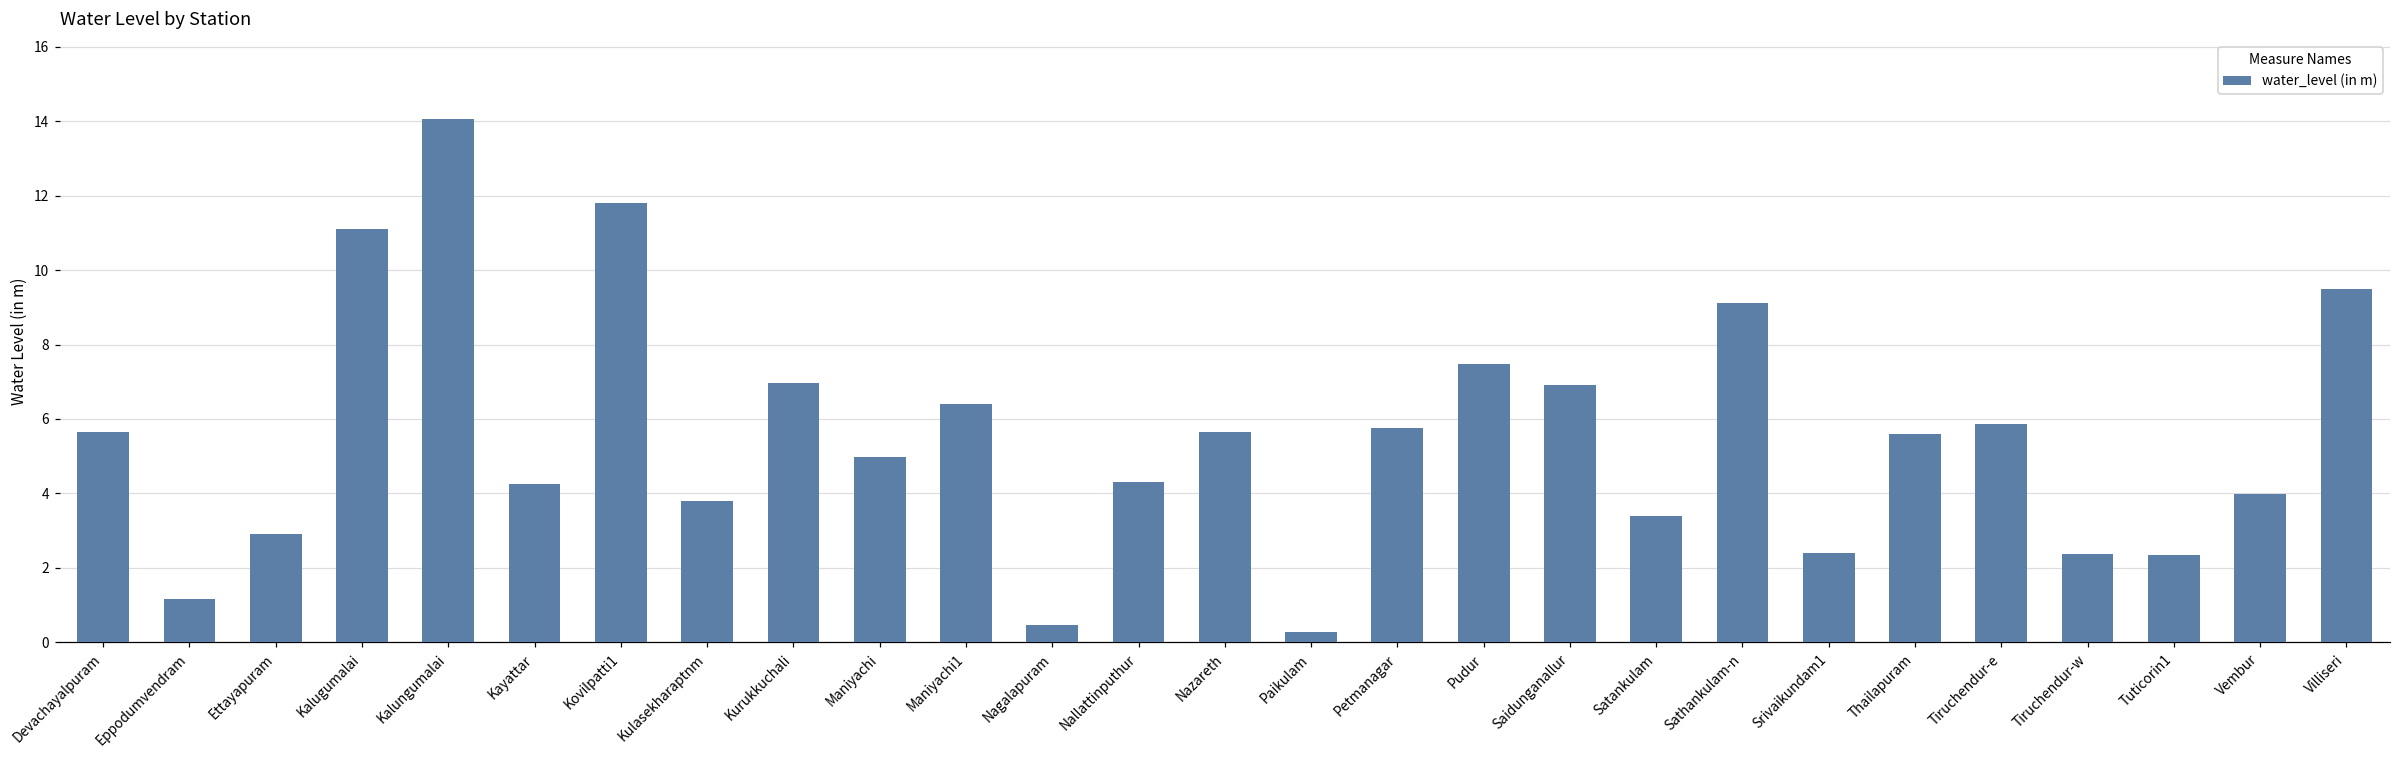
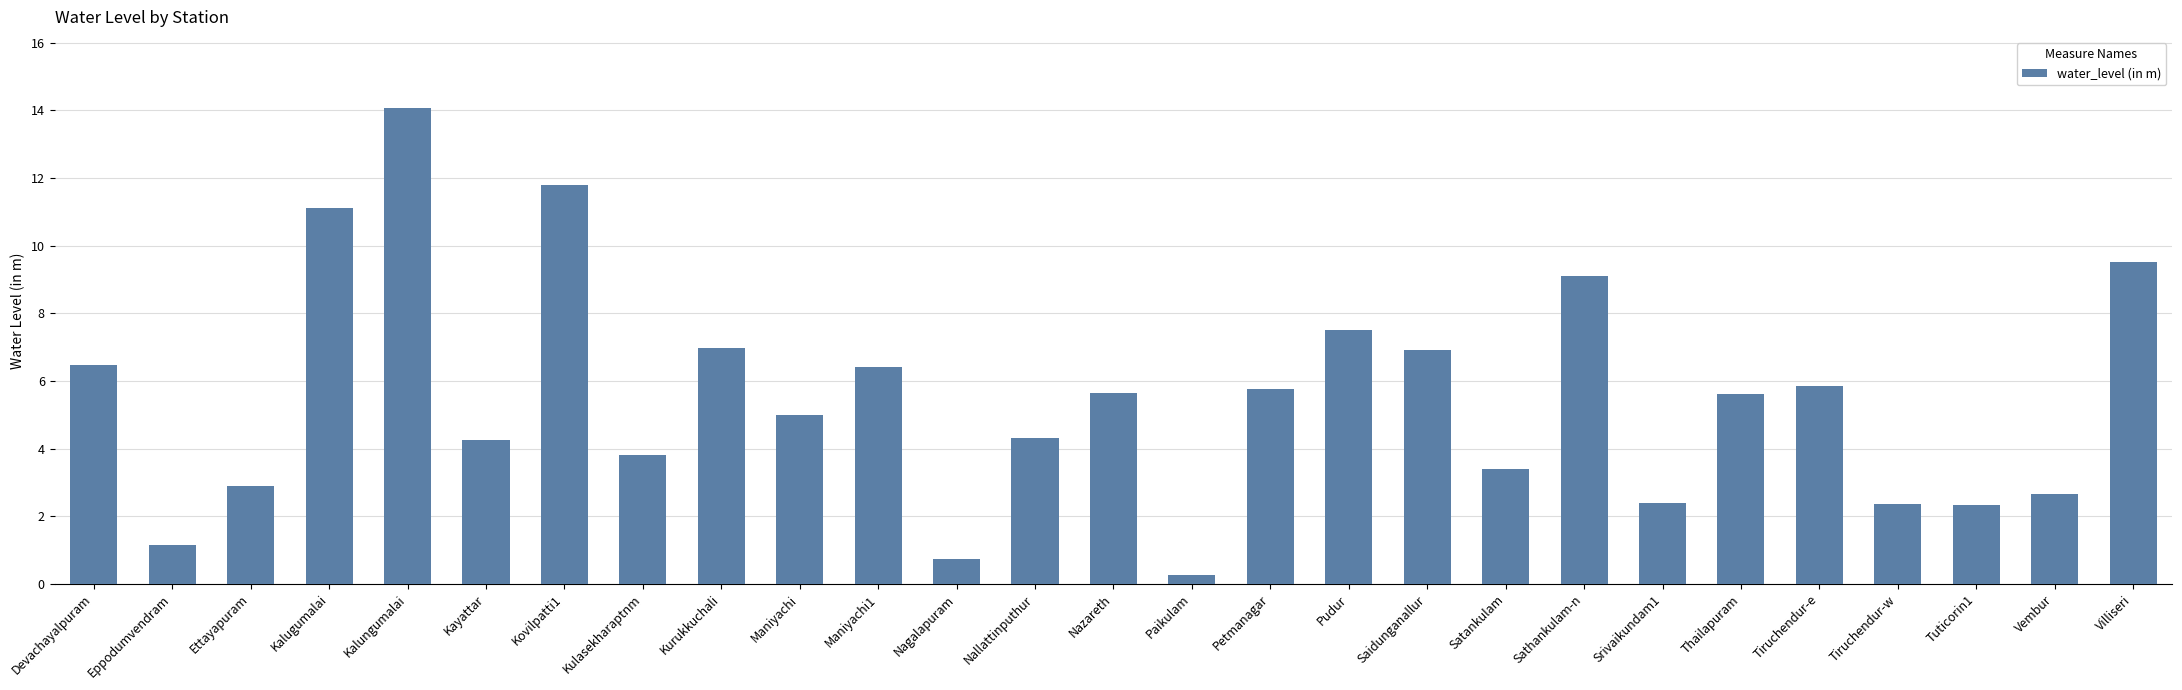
Devachayalpuram: 5.7 -> 6.5
Nagalapuram: 0.5 -> 0.7
Vembur: 4.0 -> 2.7
